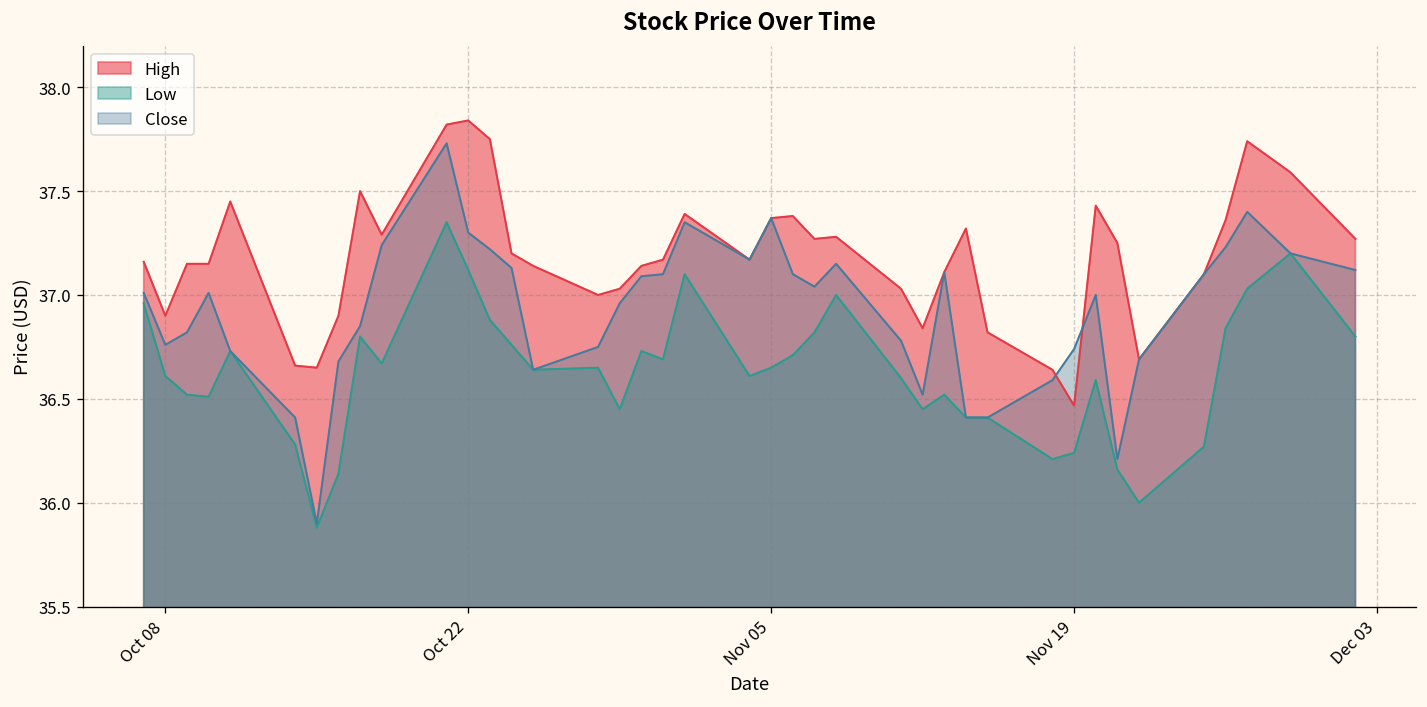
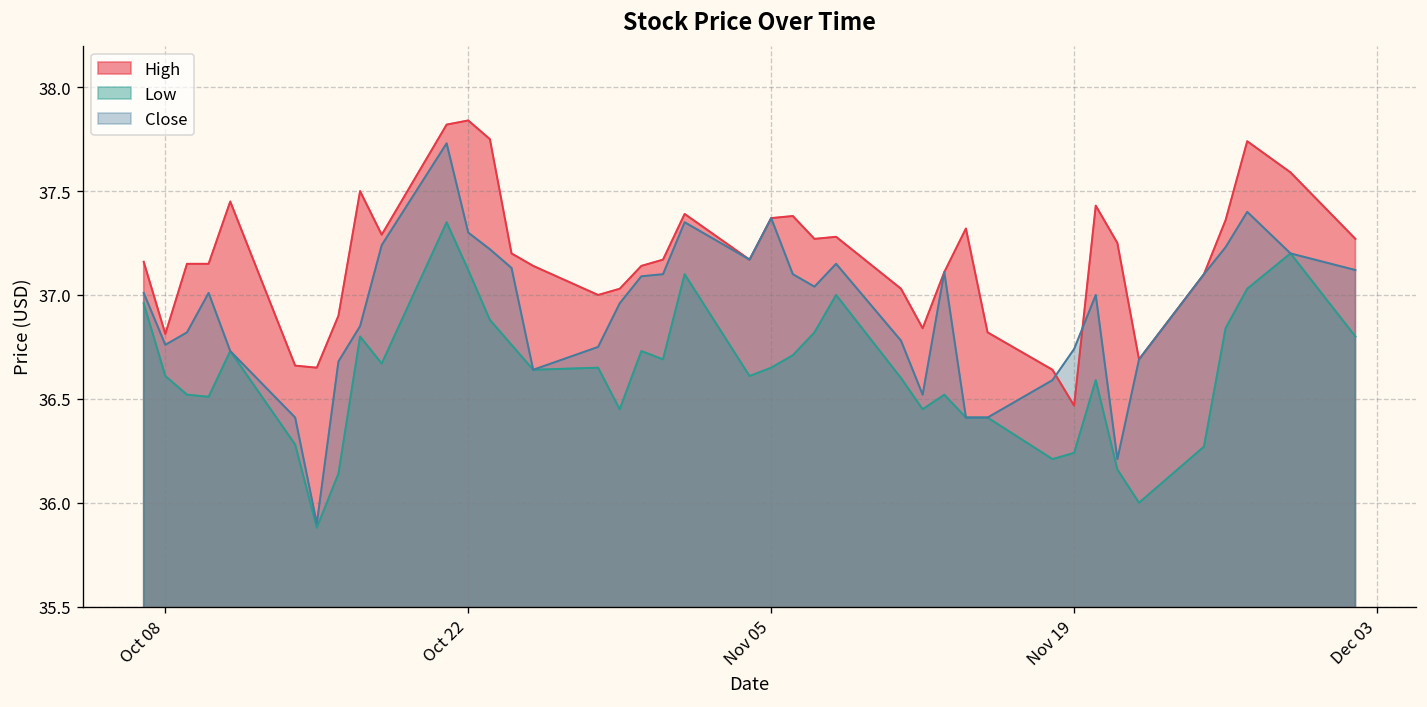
High, Oct 08: 36.90 -> 36.81
